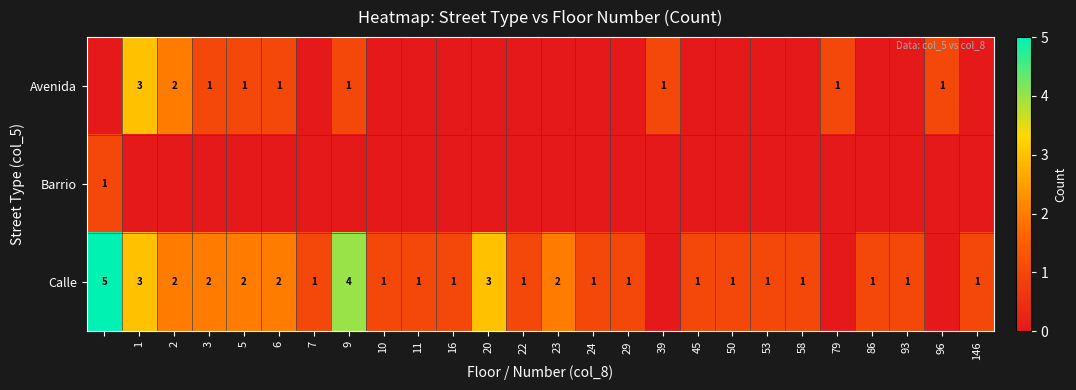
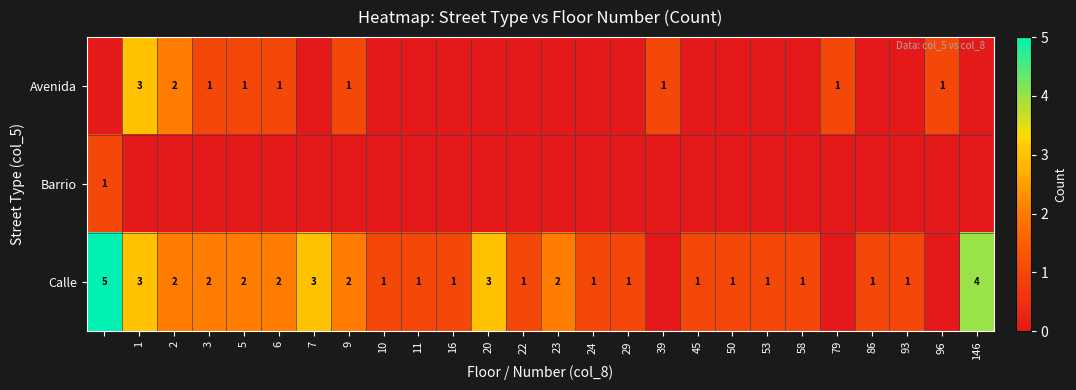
Calle, 7: 1 -> 3
Calle, 9: 4 -> 2
Calle, 146: 1 -> 4
